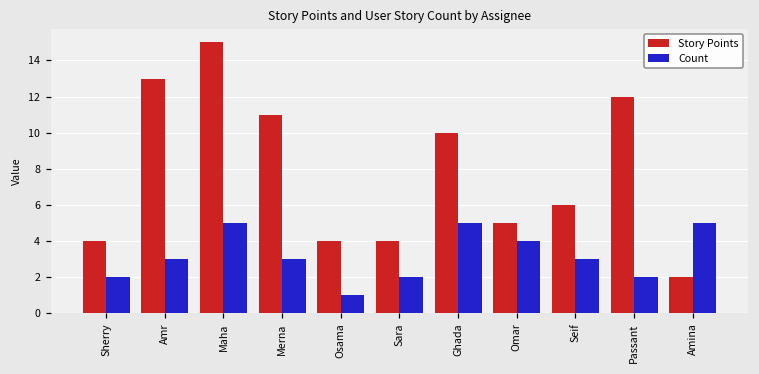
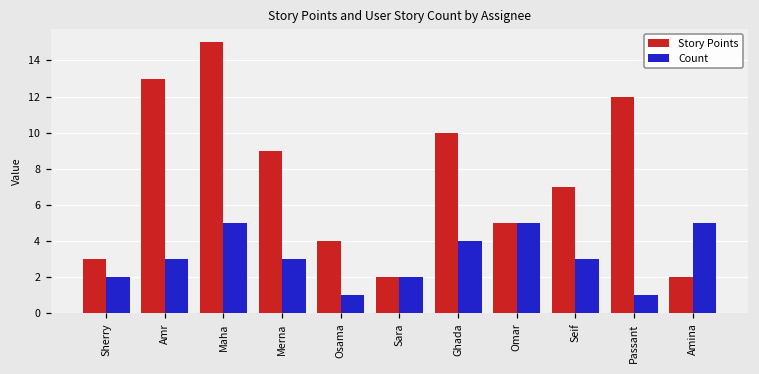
Story Points, Sherry: 4 -> 3
Story Points, Merna: 11 -> 9
Story Points, Sara: 4 -> 2
Count, Ghada: 5 -> 4
Count, Omar: 4 -> 5
Story Points, Seif: 6 -> 7
Count, Passant: 2 -> 1
